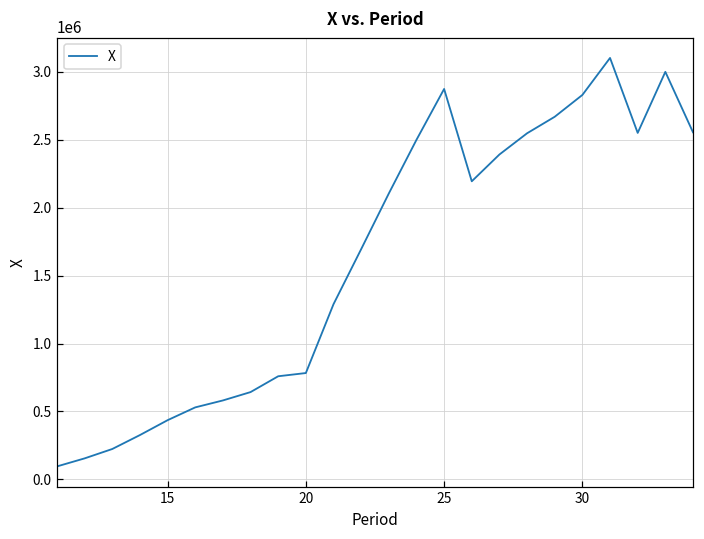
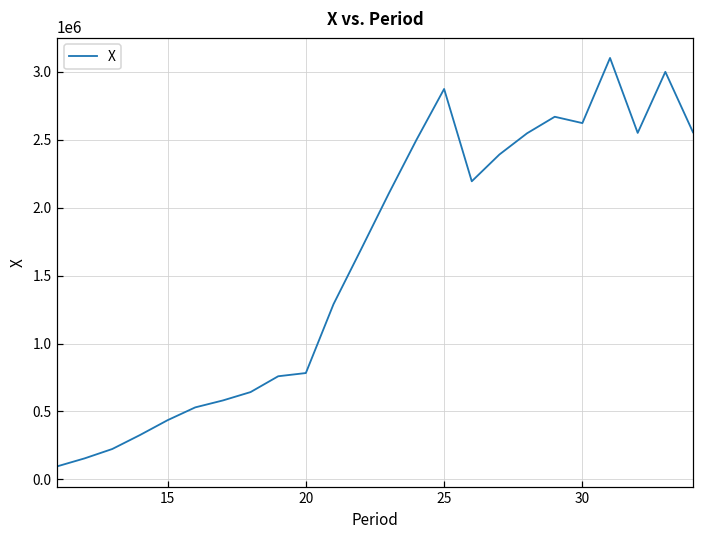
30: 2830000 -> 2620000
